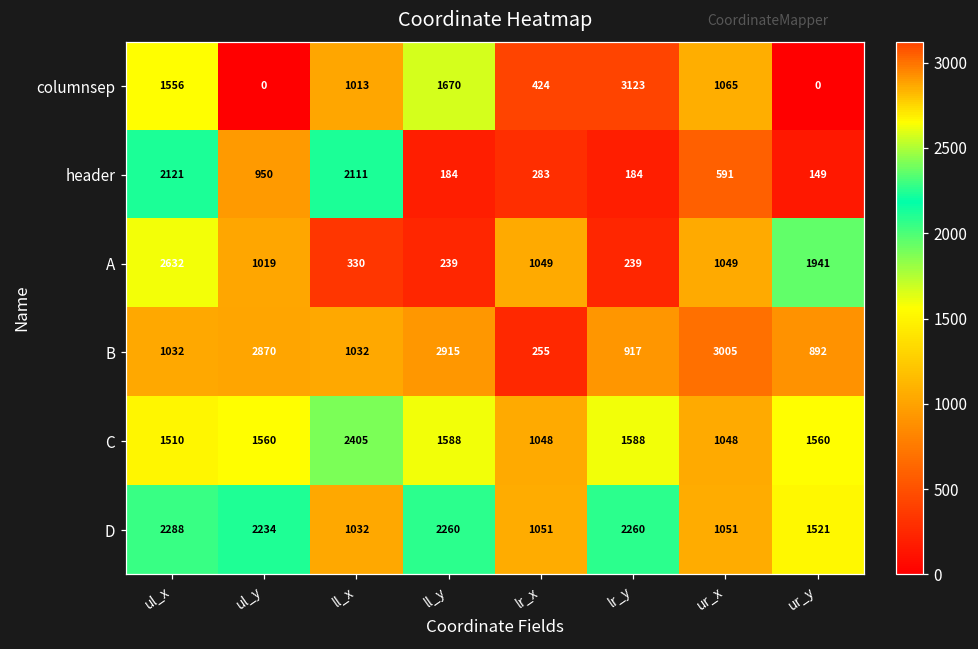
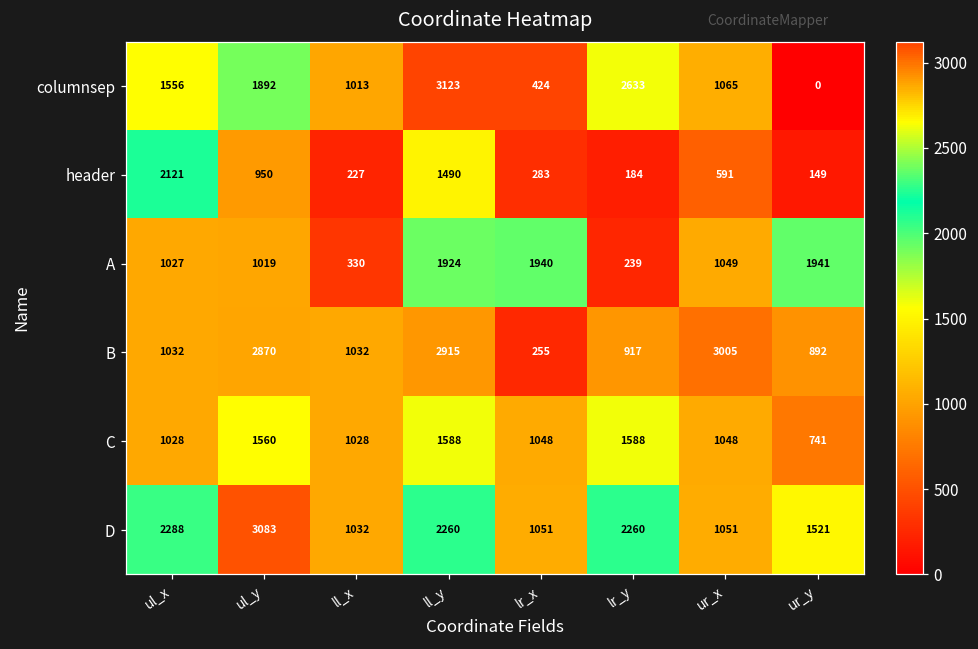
columnsep, ul_y: 0 -> 1892
columnsep, ll_y: 1670 -> 3123
columnsep, lr_y: 3123 -> 2633
header, ll_x: 2111 -> 227
header, ll_y: 184 -> 1490
A, ul_x: 2632 -> 1027
A, ll_y: 239 -> 1924
A, lr_x: 1049 -> 1940
C, ul_x: 1510 -> 1028
C, ll_x: 2405 -> 1028
C, ur_y: 1560 -> 741
D, ul_y: 2234 -> 3083
